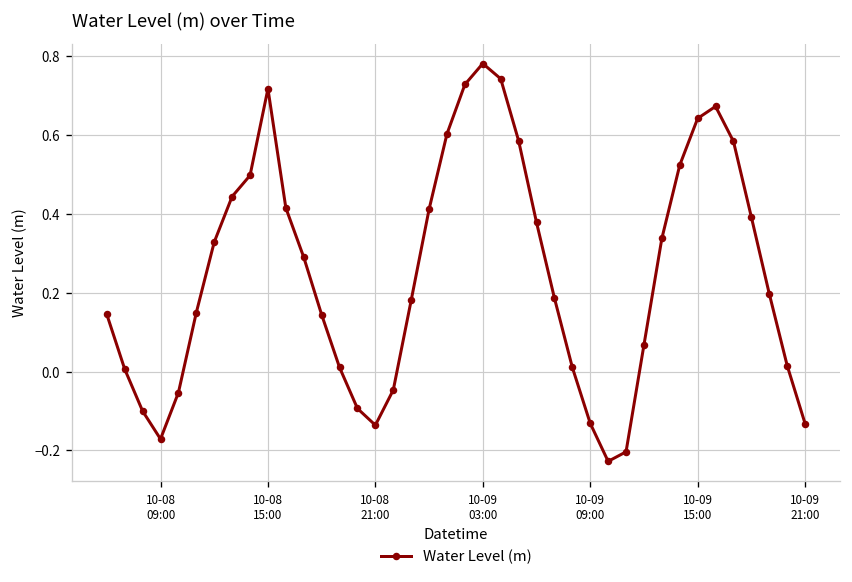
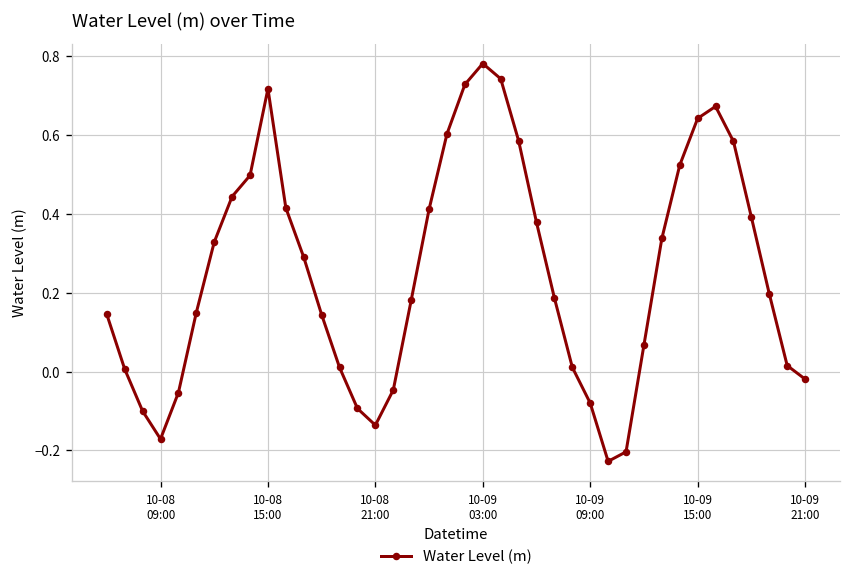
10-09 09:00: -0.13 -> -0.08
10-09 21:00: -0.13 -> -0.02
